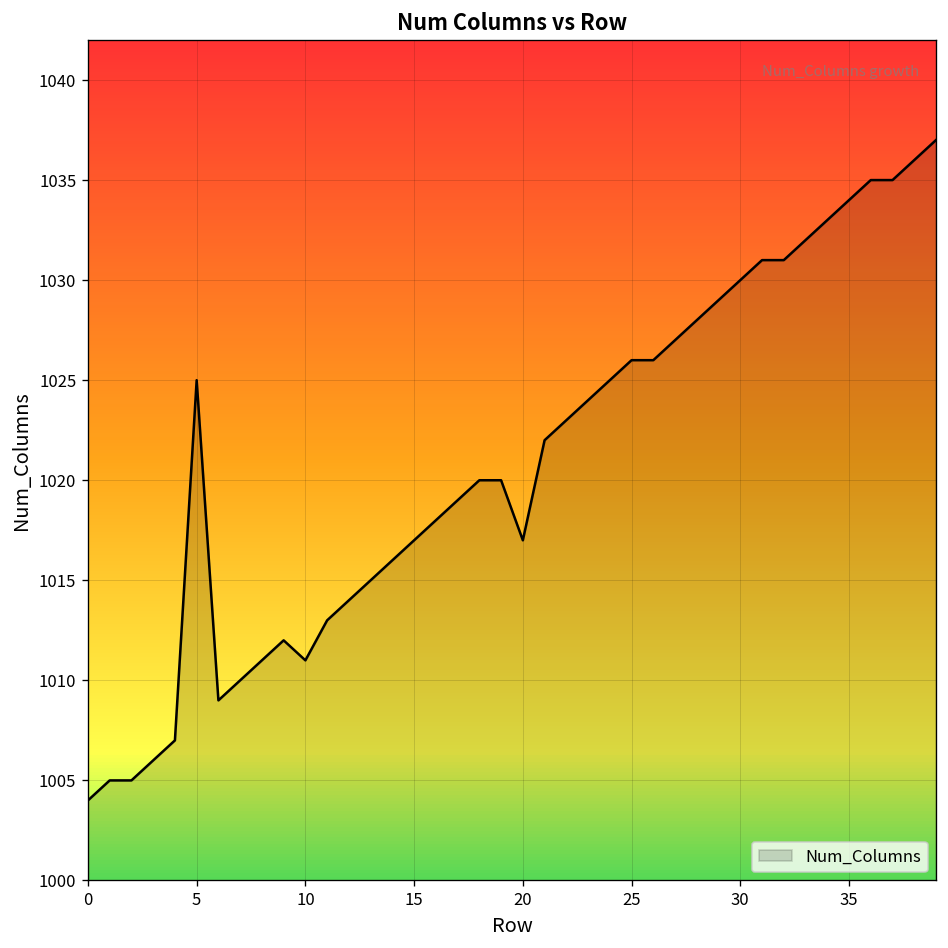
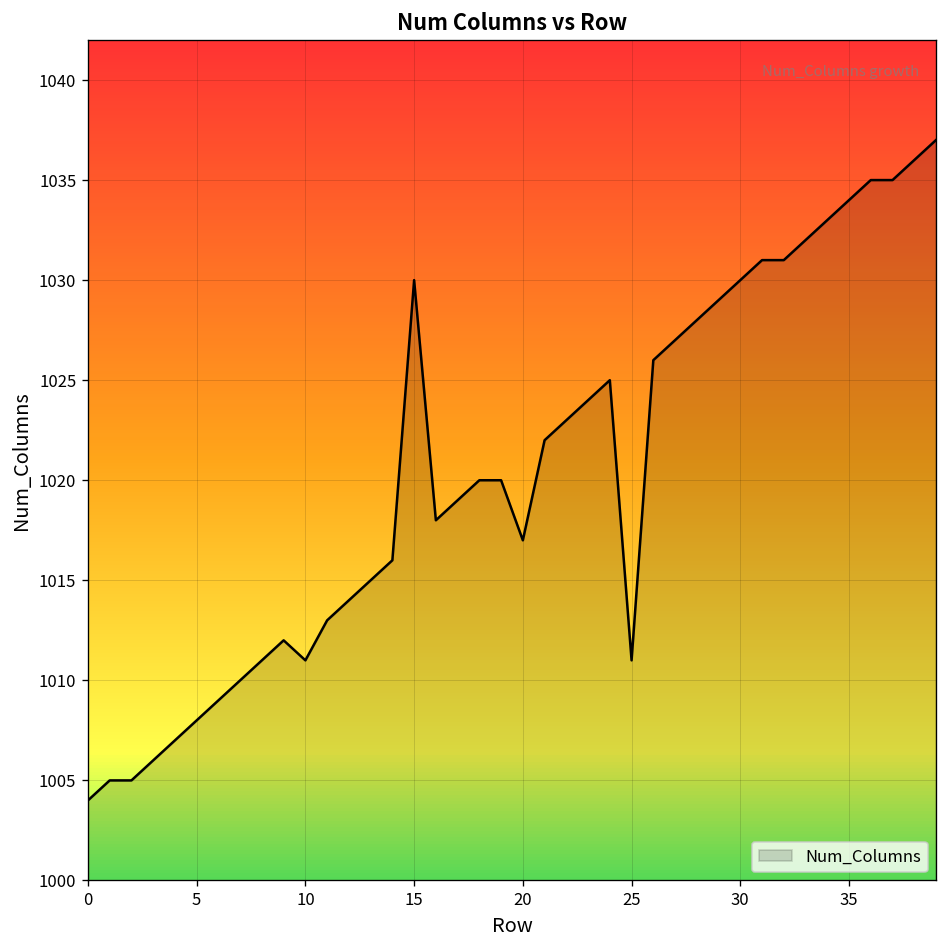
5: 1025 -> 1008
15: 1017 -> 1030
25: 1026 -> 1011
